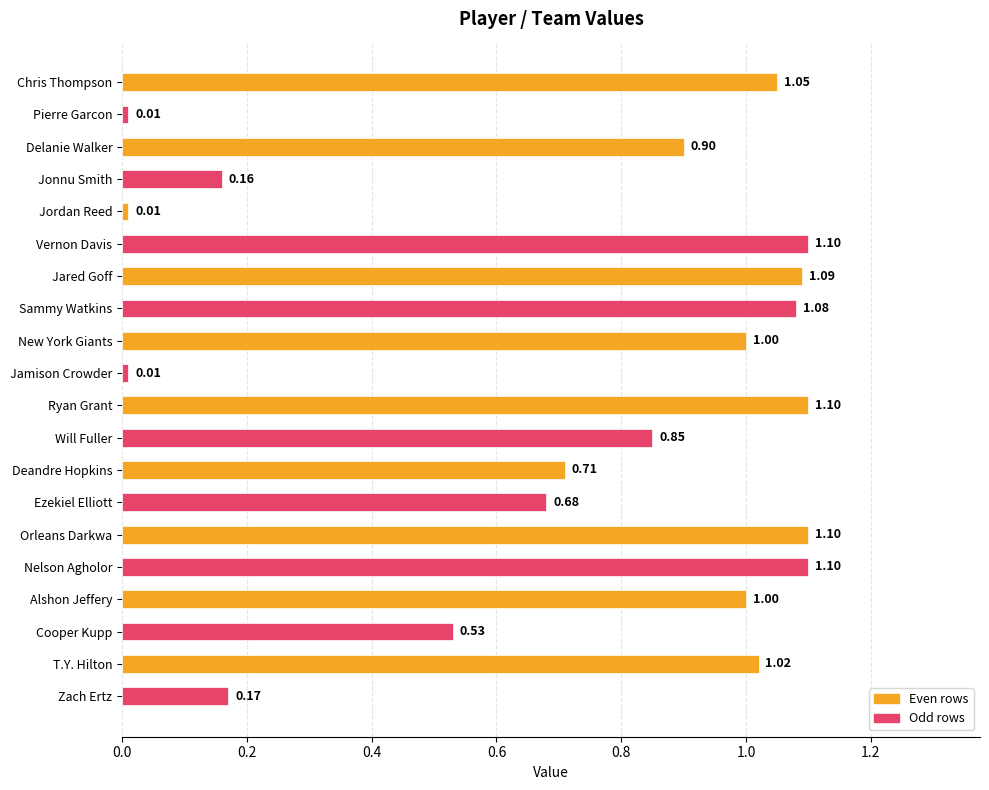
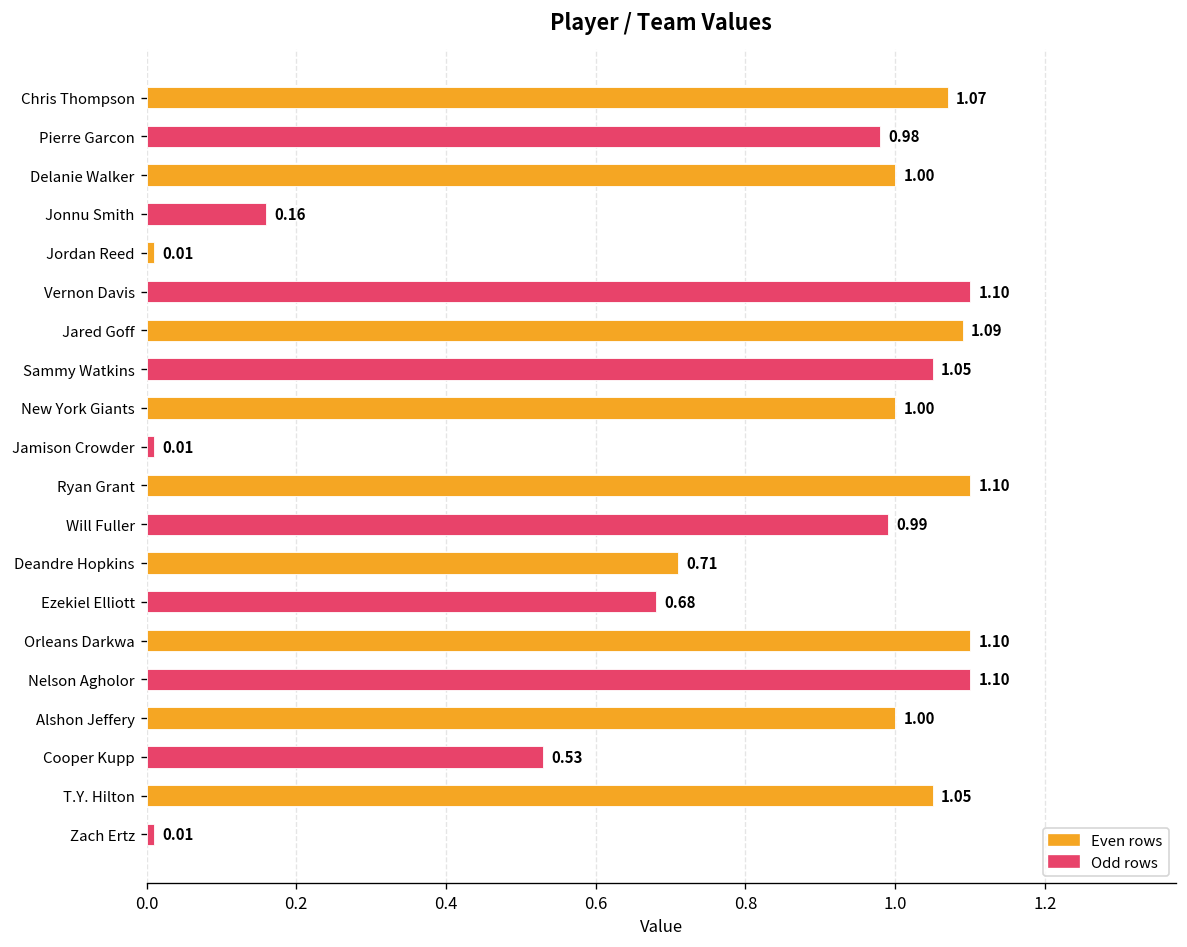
Chris Thompson: 1.05 -> 1.07
Pierre Garcon: 0.01 -> 0.98
Delanie Walker: 0.90 -> 1.00
Sammy Watkins: 1.08 -> 1.05
Will Fuller: 0.85 -> 0.99
T.Y. Hilton: 1.02 -> 1.05
Zach Ertz: 0.17 -> 0.01
